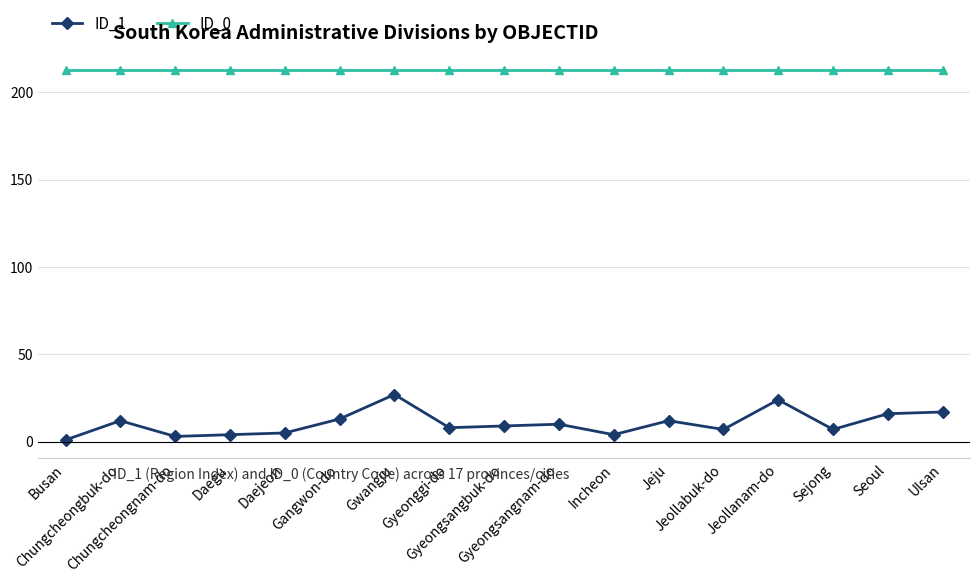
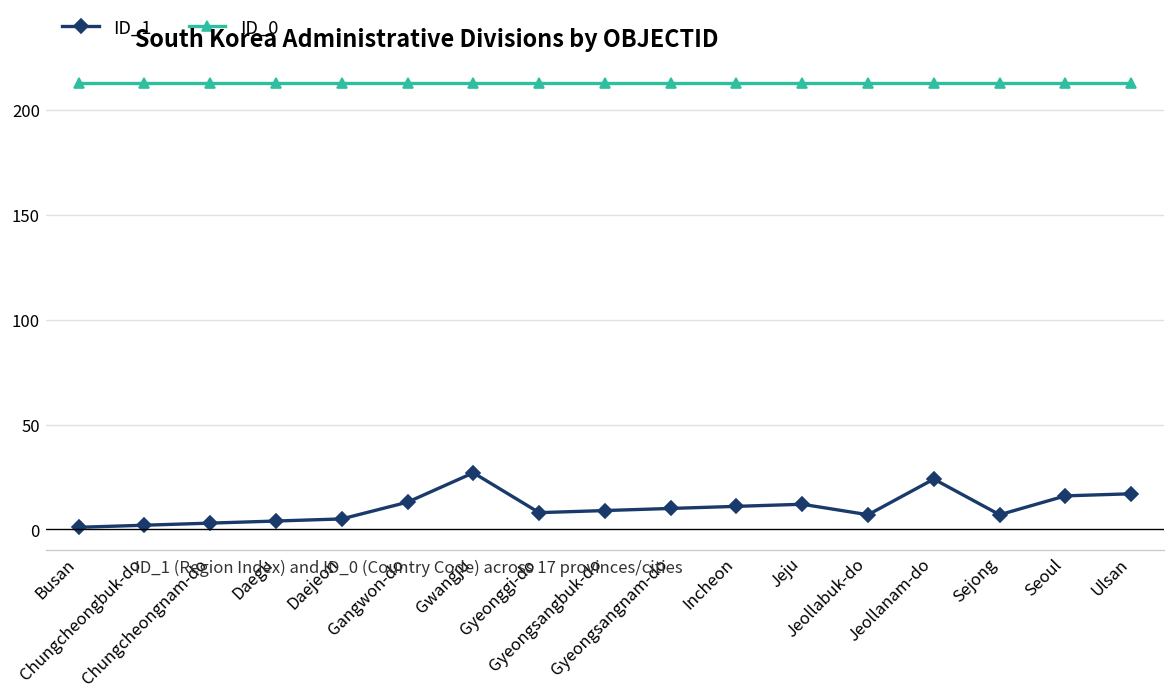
ID_1, Chungcheongbuk-do: 12 -> 2
ID_1, Incheon: 4 -> 11
